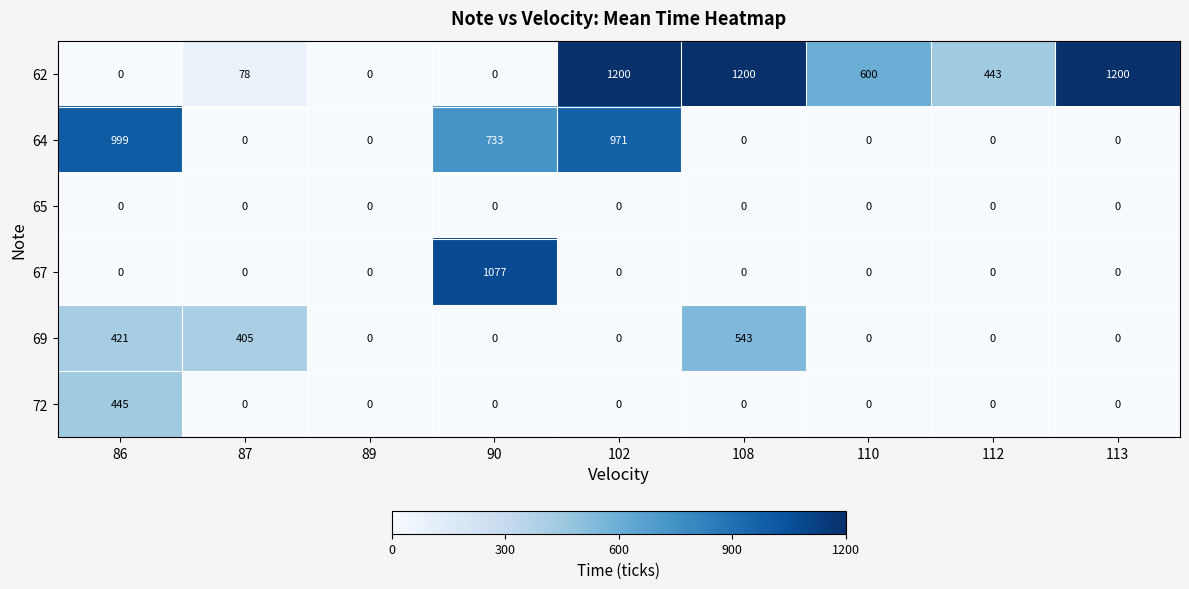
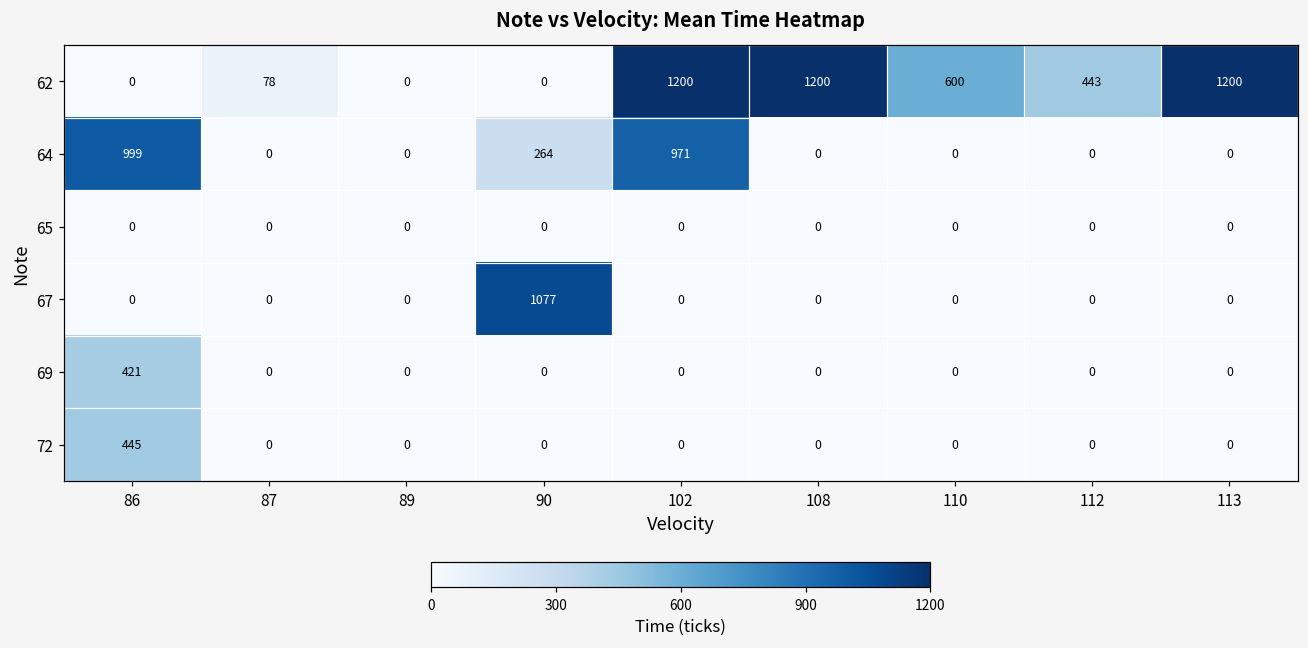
64, 90: 733 -> 264
69, 87: 405 -> 0
69, 108: 543 -> 0
